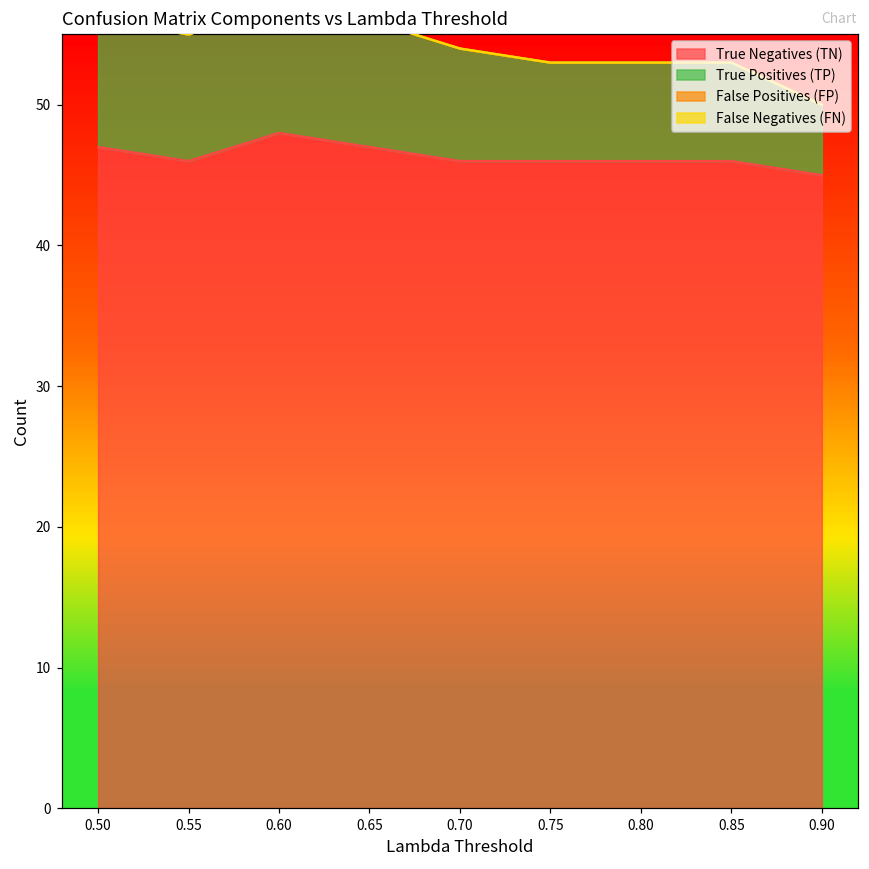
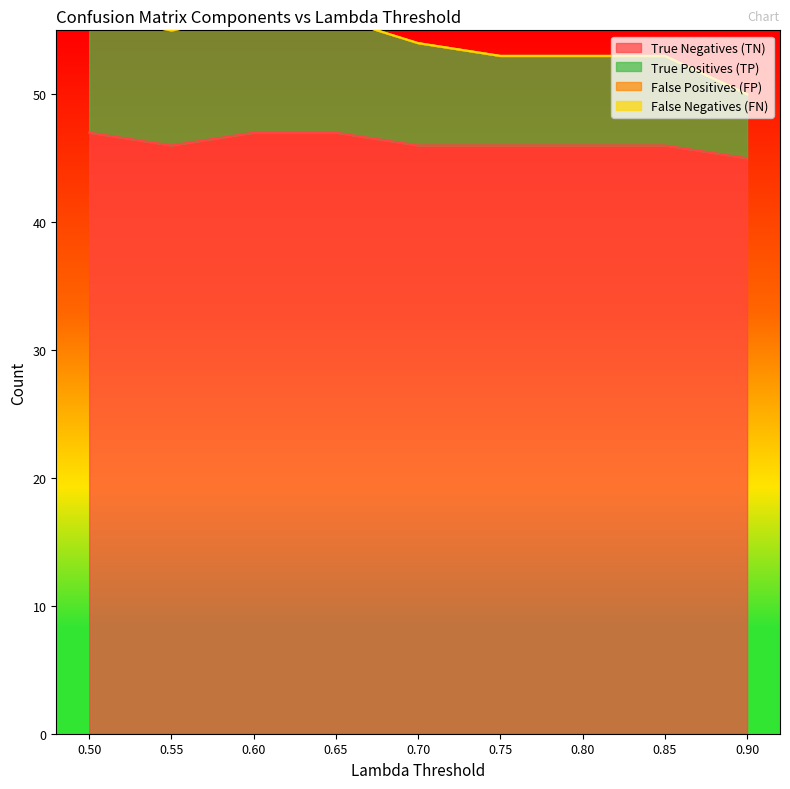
True Negatives (TN), 0.60: 48 -> 47
